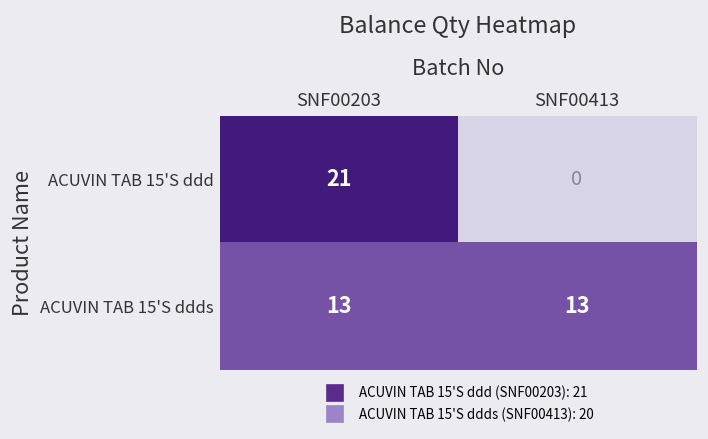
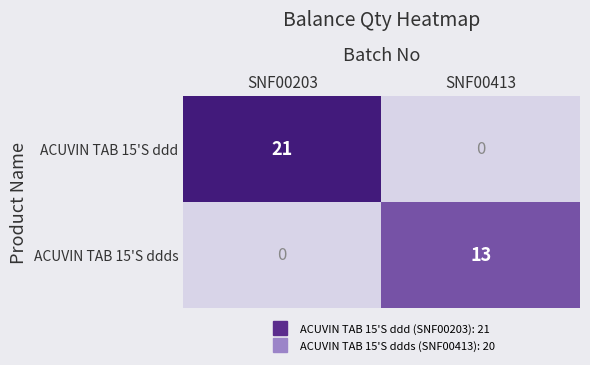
ACUVIN TAB 15'S ddds, SNF00203: 13 -> 0
